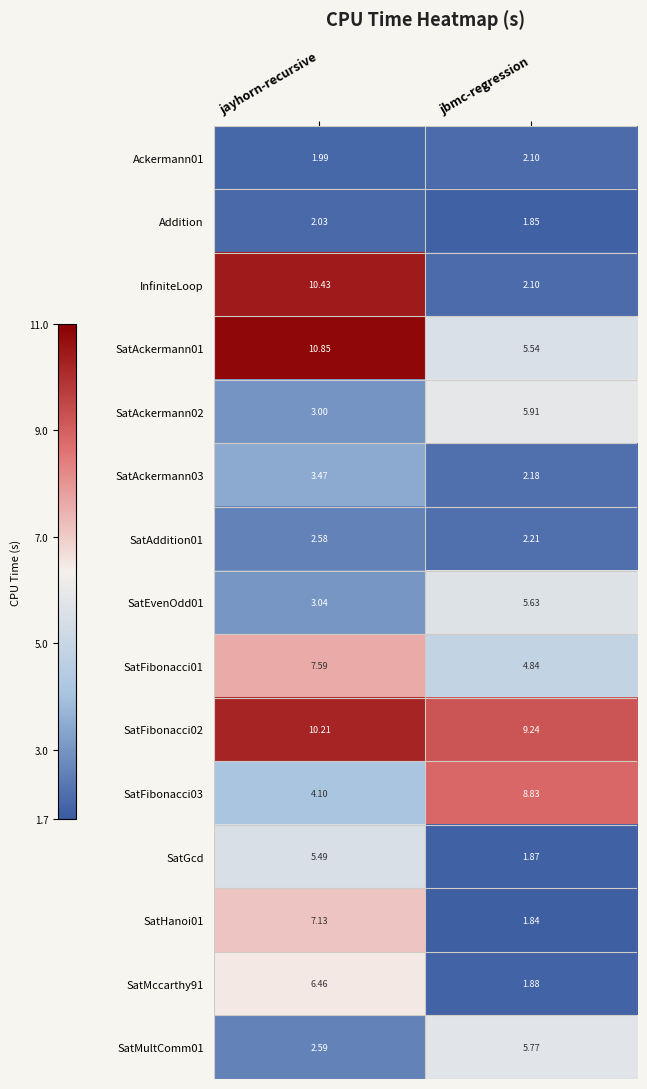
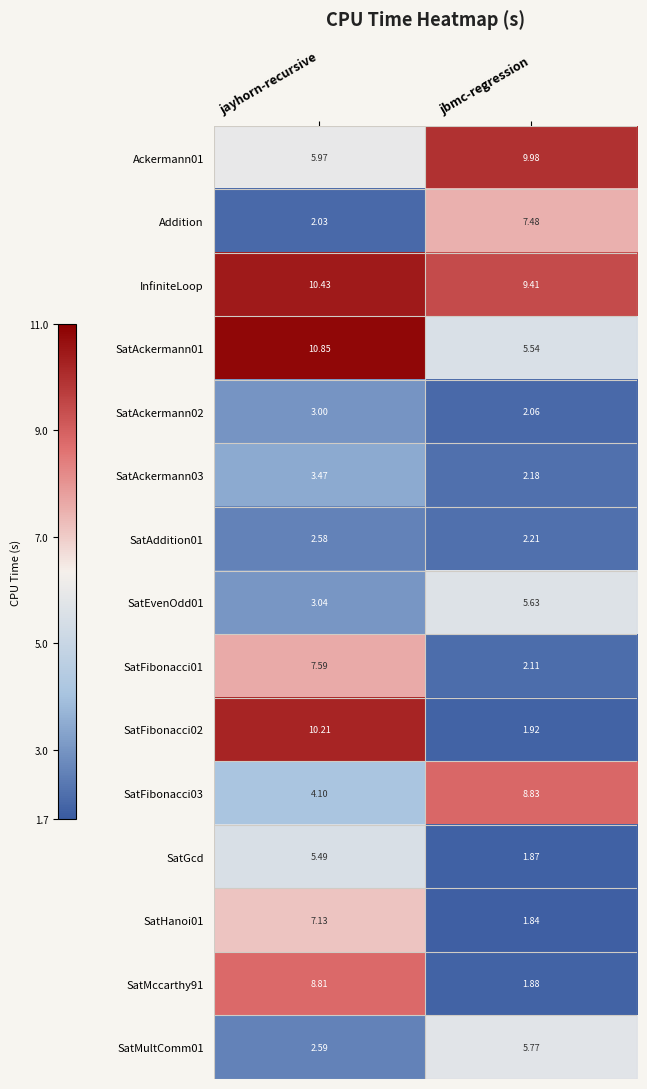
Ackermann01, jayhorn-recursive: 1.99 -> 5.97
Ackermann01, jbmc-regression: 2.10 -> 9.98
Addition, jbmc-regression: 1.85 -> 7.48
InfiniteLoop, jbmc-regression: 2.10 -> 9.41
SatAckermann02, jbmc-regression: 5.91 -> 2.06
SatFibonacci01, jbmc-regression: 4.84 -> 2.11
SatFibonacci02, jbmc-regression: 9.24 -> 1.92
SatMccarthy91, jayhorn-recursive: 6.46 -> 8.81
